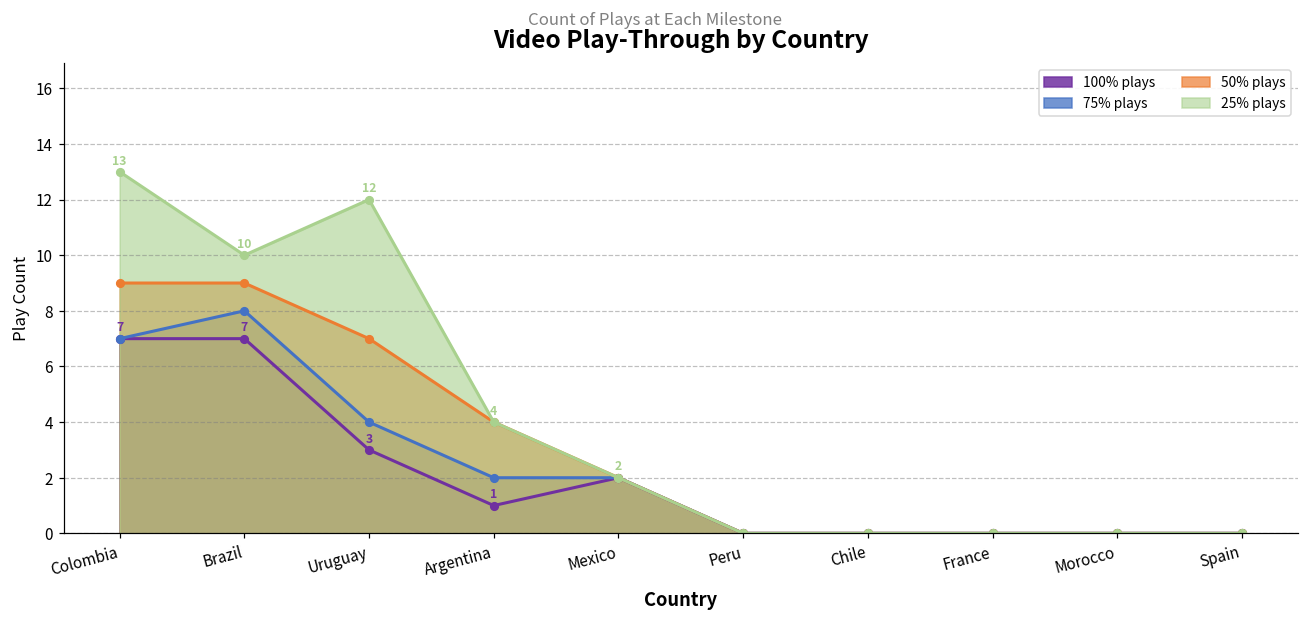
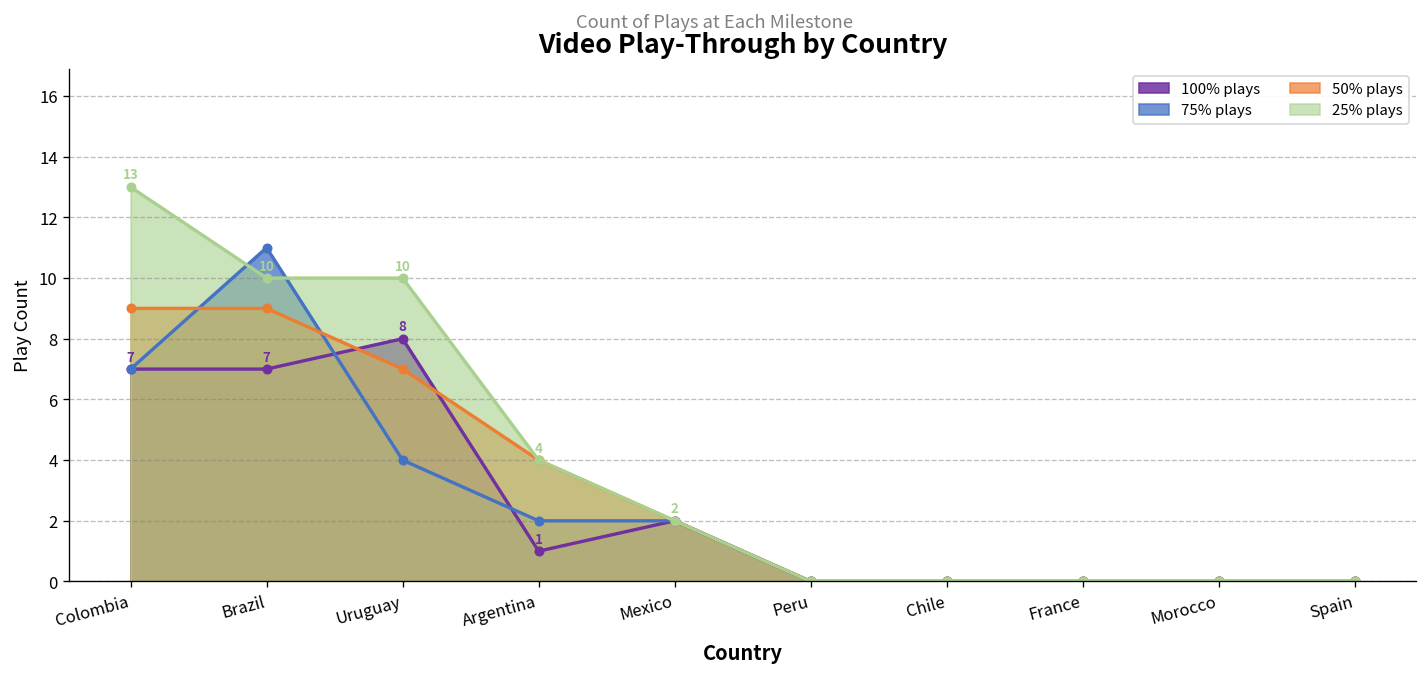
75% plays, Brazil: 8 -> 11
100% plays, Uruguay: 3 -> 8
25% plays, Uruguay: 12 -> 10
